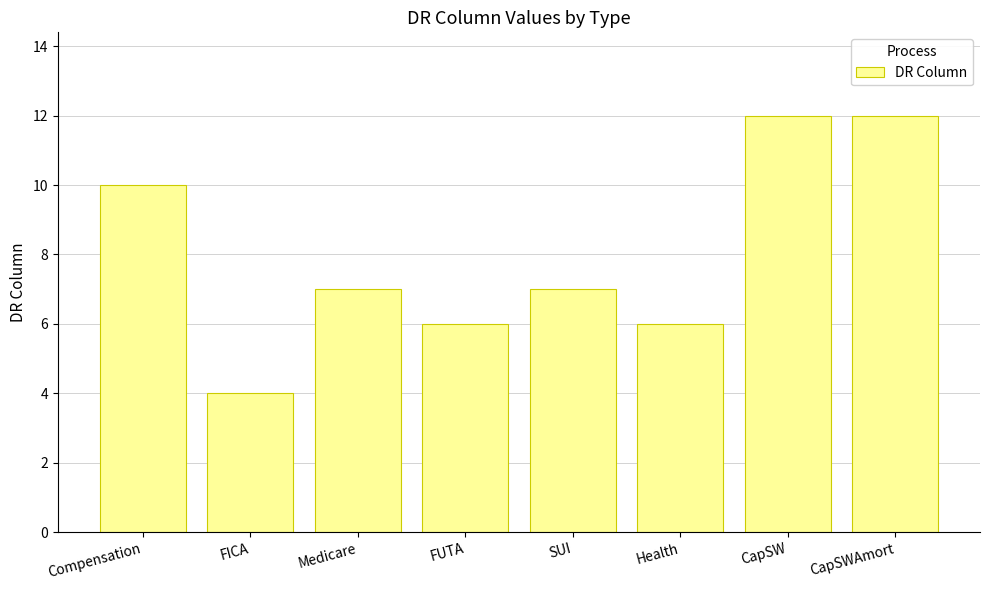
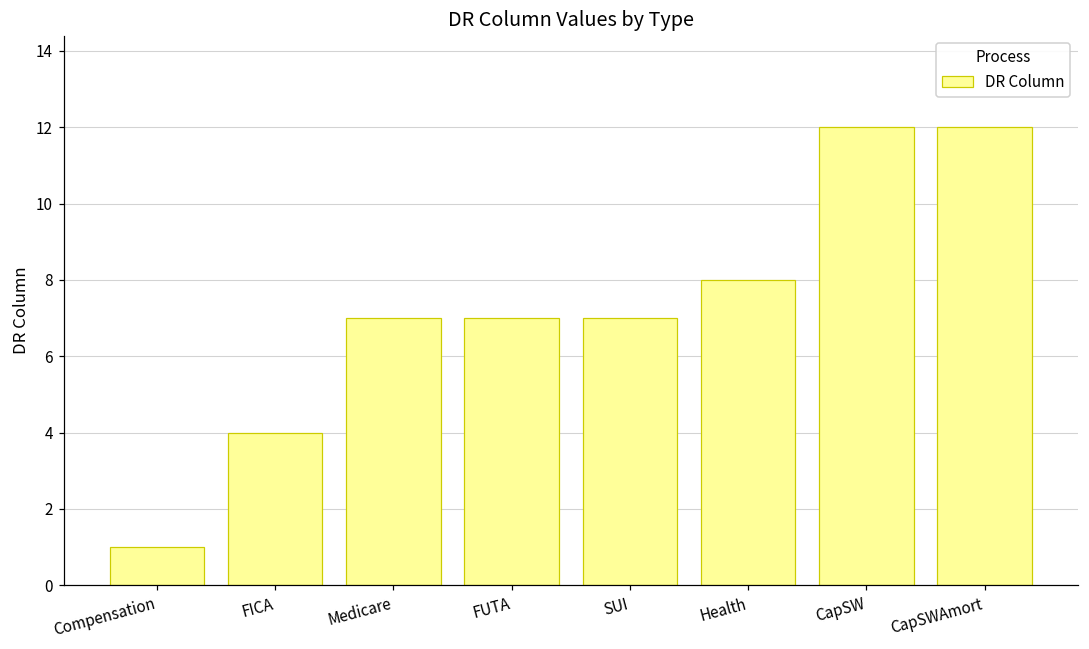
Compensation: 10 -> 1
FUTA: 6 -> 7
Health: 6 -> 8
